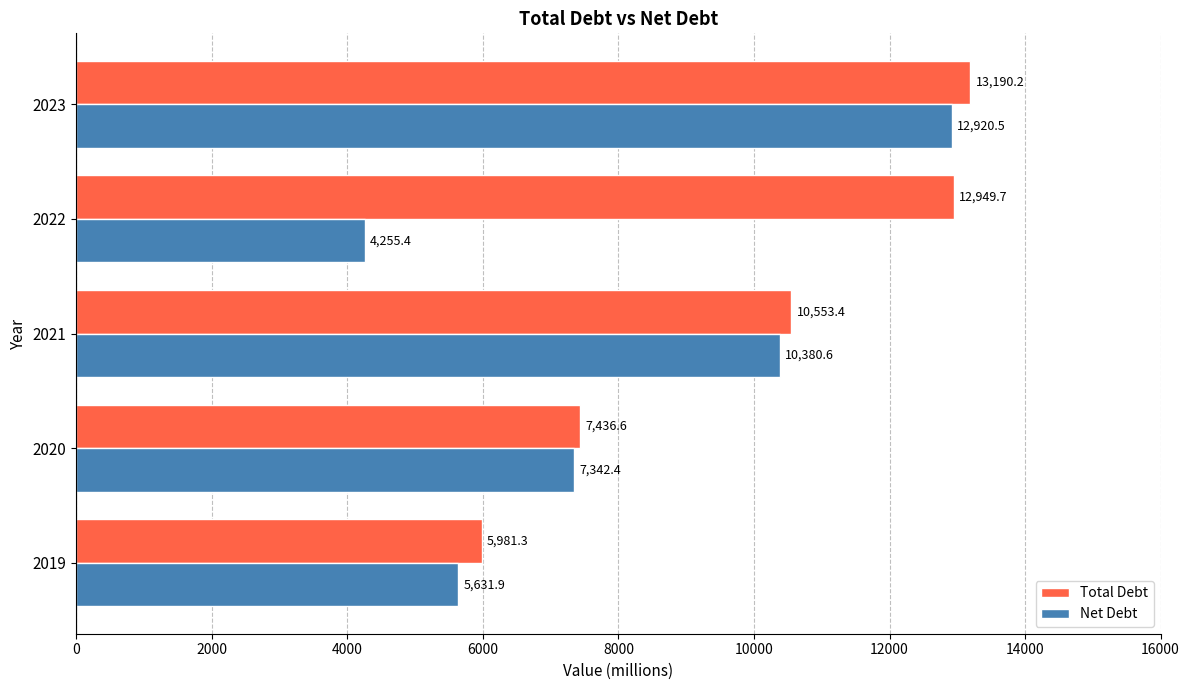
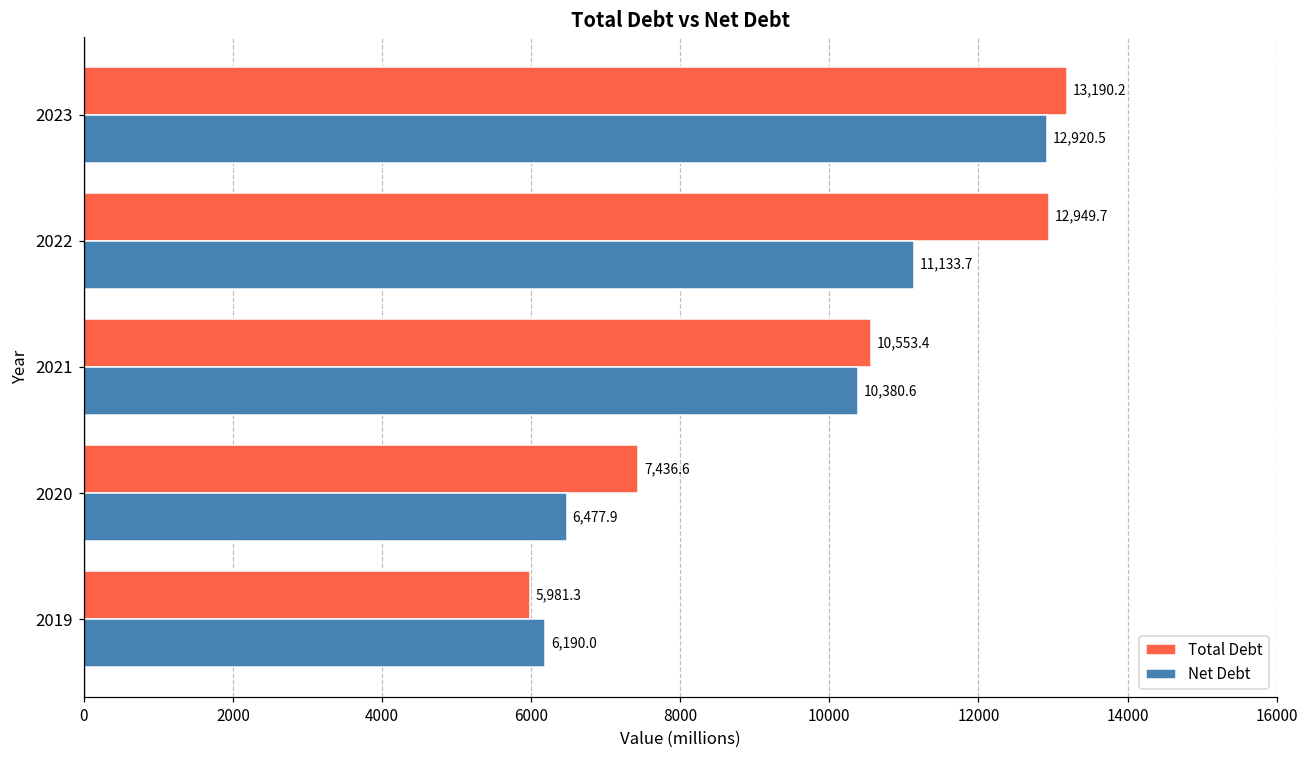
Net Debt, 2022: 4,255.4 -> 11,133.7
Net Debt, 2020: 7,342.4 -> 6,477.9
Net Debt, 2019: 5,631.9 -> 6,190.0
